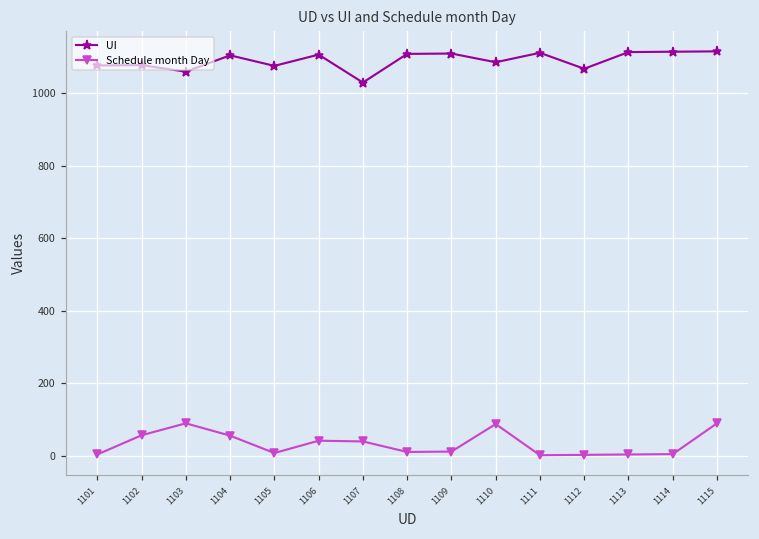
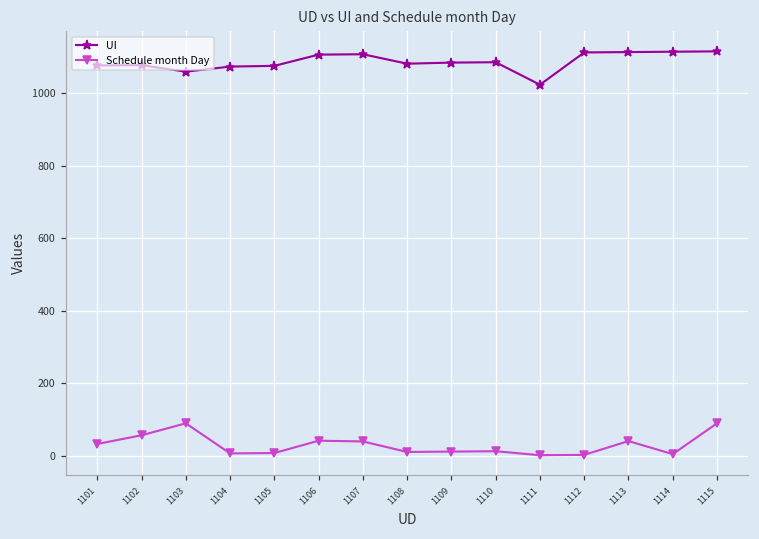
Schedule month Day, 1101: 0 -> 30
UI, 1104: 1100 -> 1070
Schedule month Day, 1104: 60 -> 10
UI, 1107: 1030 -> 1110
UI, 1108: 1110 -> 1080
UI, 1109: 1110 -> 1080
Schedule month Day, 1110: 90 -> 10
UI, 1111: 1110 -> 1020
UI, 1112: 1070 -> 1110
Schedule month Day, 1113: 0 -> 40
